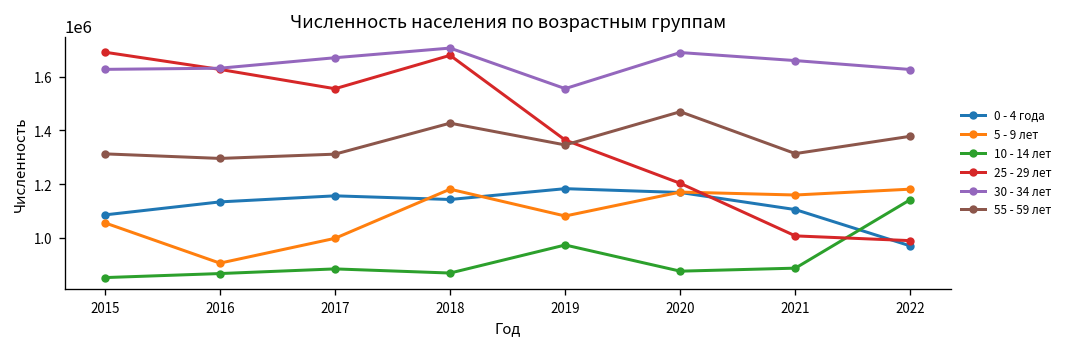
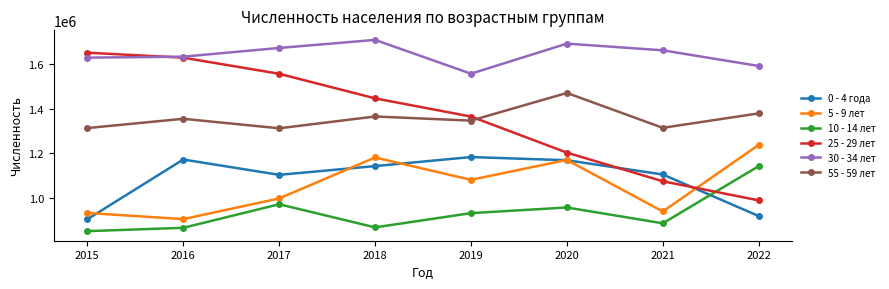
0 - 4 года, 2015: 1090000 -> 900000
5 - 9 лет, 2015: 1060000 -> 930000
25 - 29 лет, 2015: 1690000 -> 1650000
0 - 4 года, 2016: 1130000 -> 1170000
55 - 59 лет, 2016: 1300000 -> 1350000
0 - 4 года, 2017: 1160000 -> 1100000
10 - 14 лет, 2017: 880000 -> 970000
25 - 29 лет, 2018: 1680000 -> 1450000
55 - 59 лет, 2018: 1430000 -> 1360000
10 - 14 лет, 2019: 970000 -> 930000
10 - 14 лет, 2020: 880000 -> 960000
5 - 9 лет, 2021: 1160000 -> 940000
25 - 29 лет, 2021: 1010000 -> 1070000
0 - 4 года, 2022: 970000 -> 920000
5 - 9 лет, 2022: 1180000 -> 1240000
30 - 34 лет, 2022: 1630000 -> 1590000
